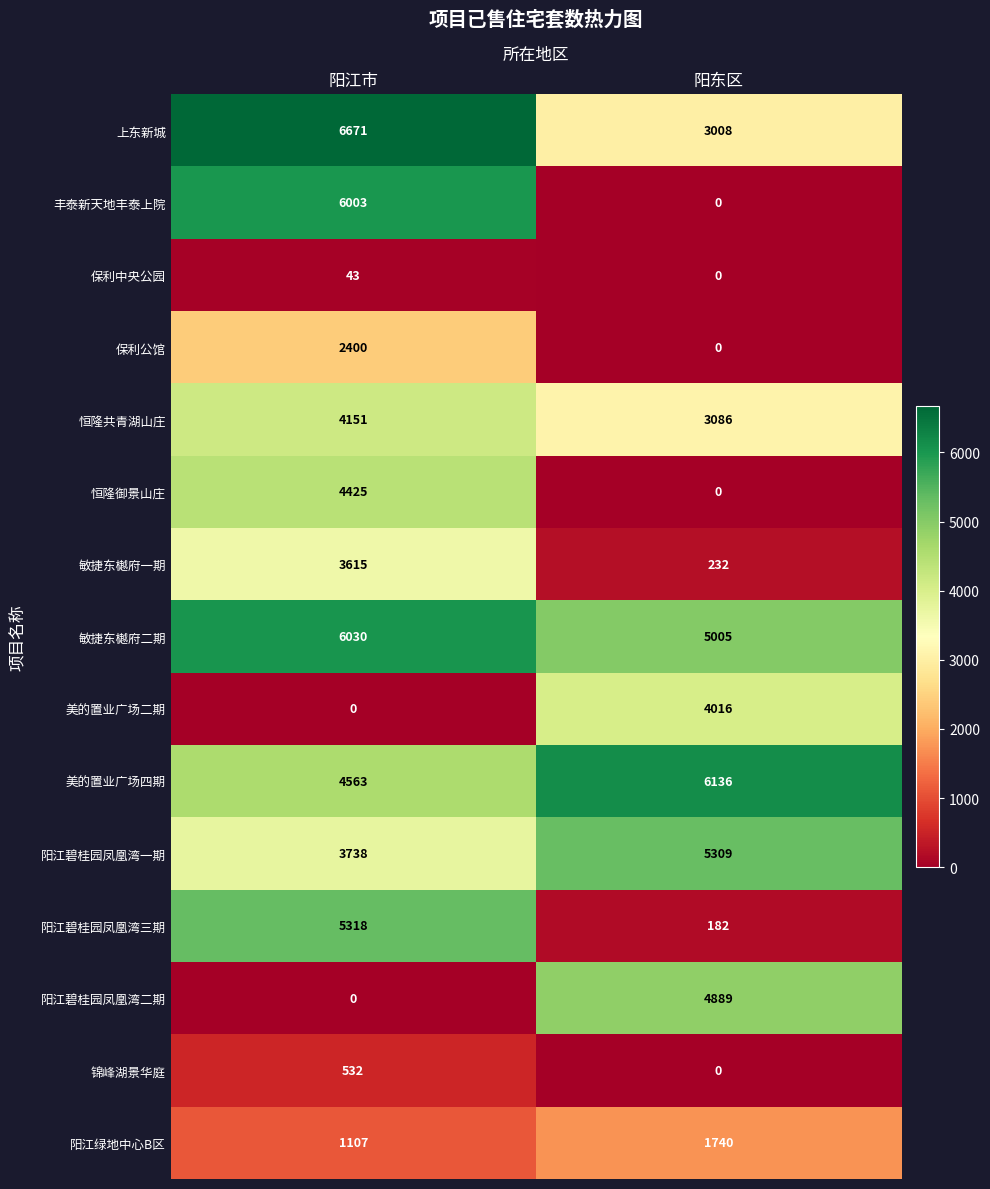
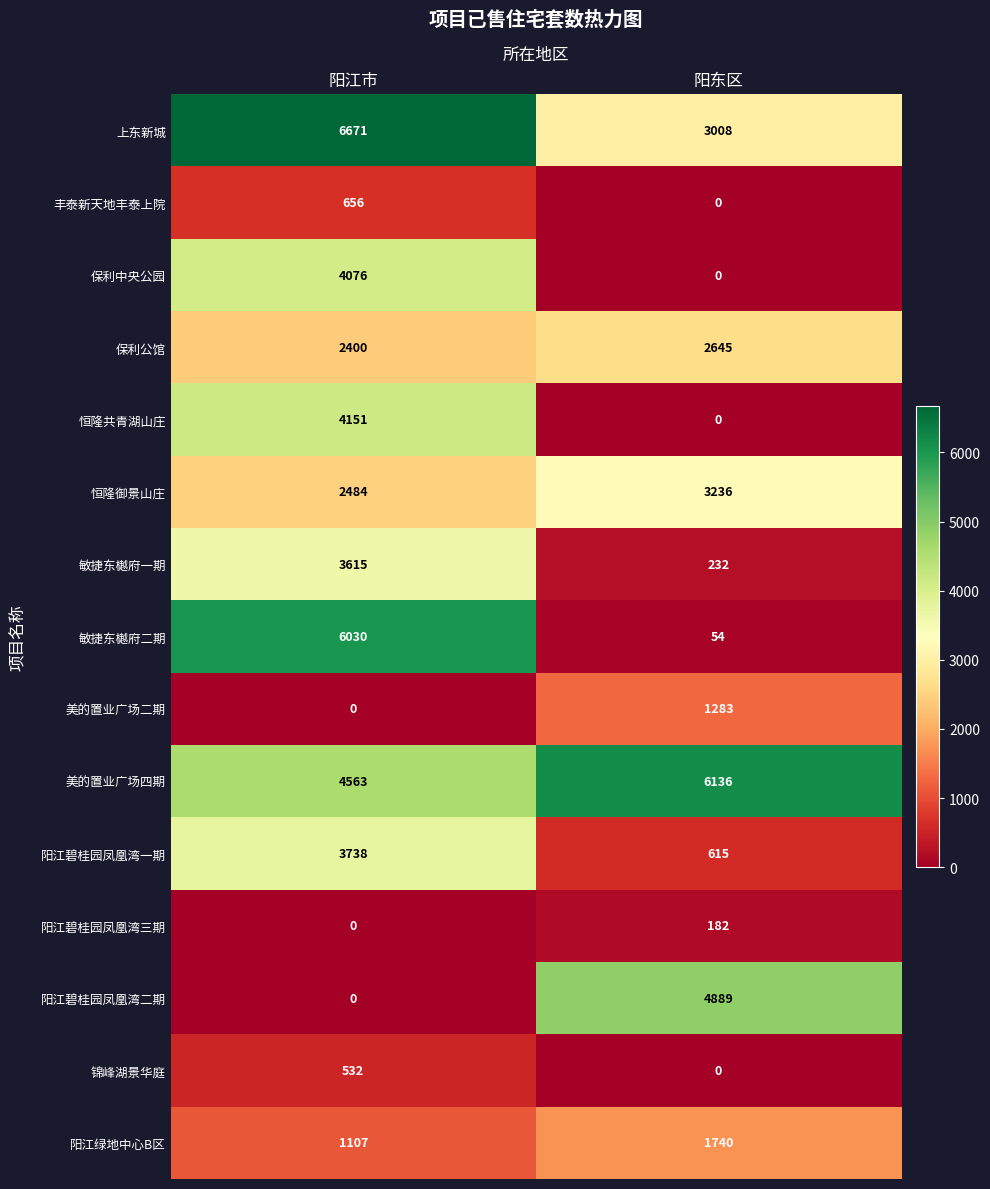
丰泰新天地丰泰上院, 阳江市: 6003 -> 656
保利中央公园, 阳江市: 43 -> 4076
保利公馆, 阳东区: 0 -> 2645
恒隆共青湖山庄, 阳东区: 3086 -> 0
恒隆御景山庄, 阳江市: 4425 -> 2484
恒隆御景山庄, 阳东区: 0 -> 3236
敏捷东樾府二期, 阳东区: 5005 -> 54
美的置业广场二期, 阳东区: 4016 -> 1283
阳江碧桂园凤凰湾一期, 阳东区: 5309 -> 615
阳江碧桂园凤凰湾三期, 阳江市: 5318 -> 0
